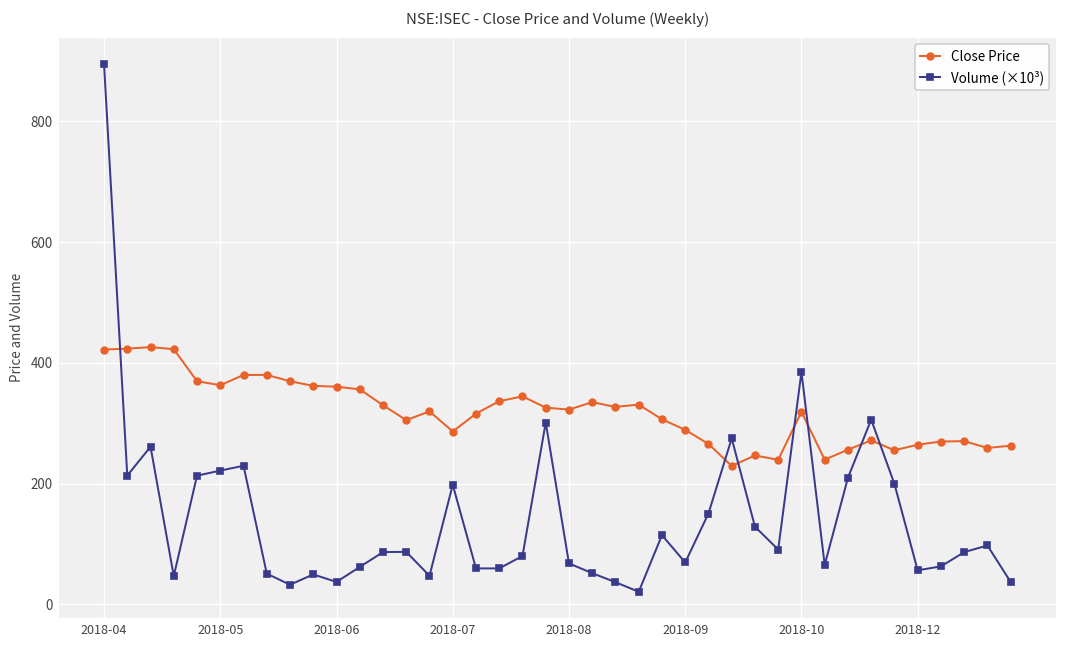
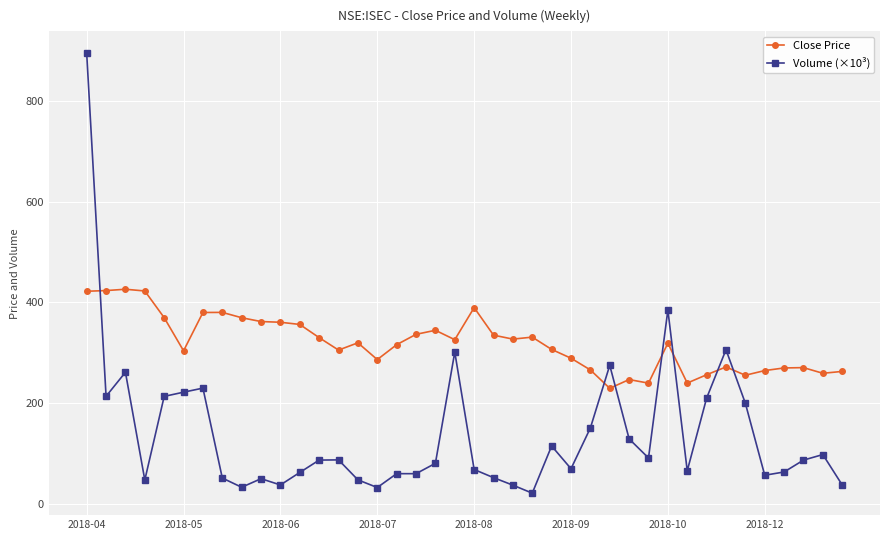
Close Price, 2018-05: 360 -> 300
Volume (×10³), 2018-07: 200 -> 30
Close Price, 2018-08: 320 -> 390
